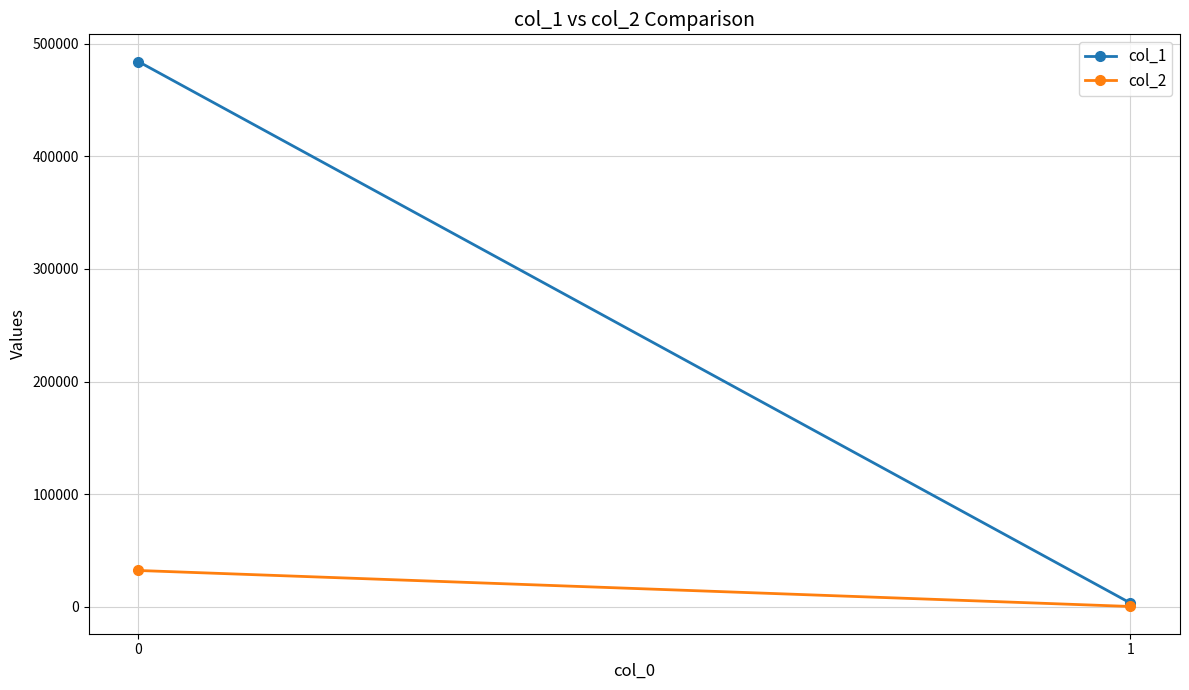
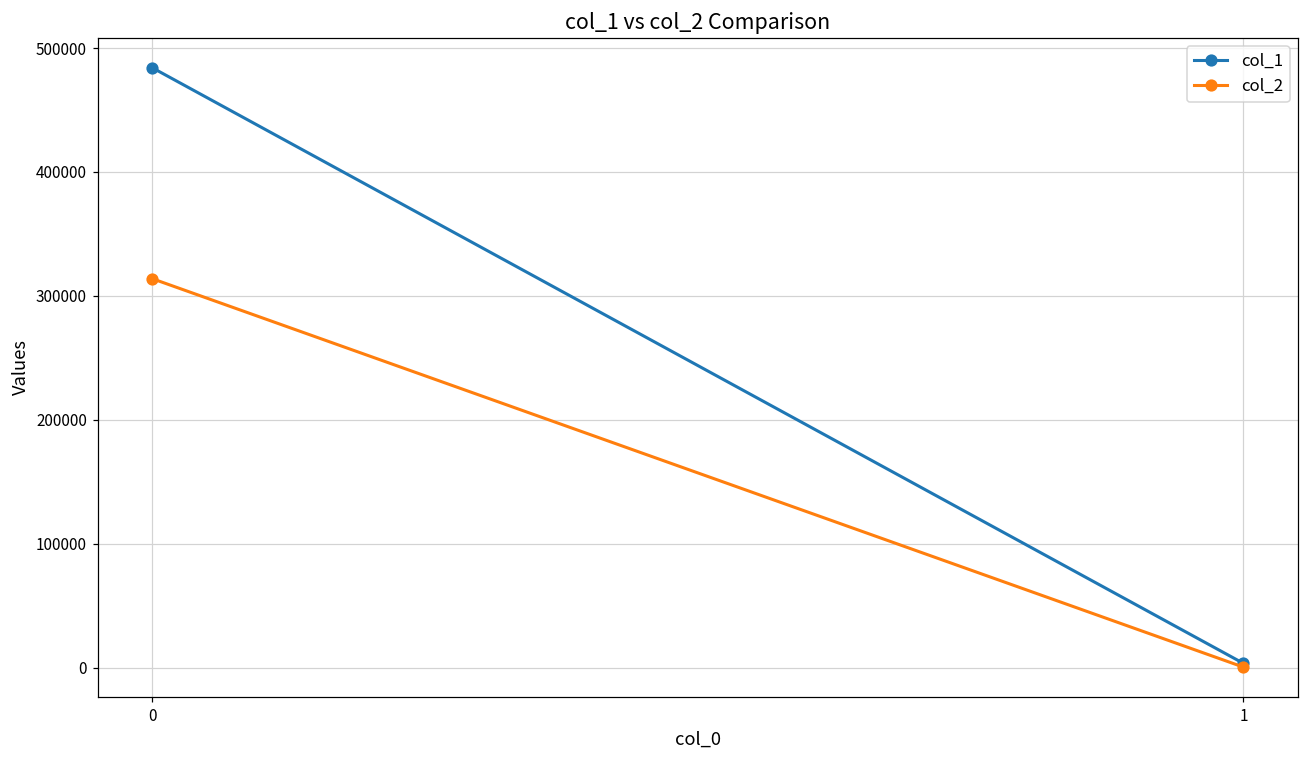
col_2, 0: 32000 -> 314000
